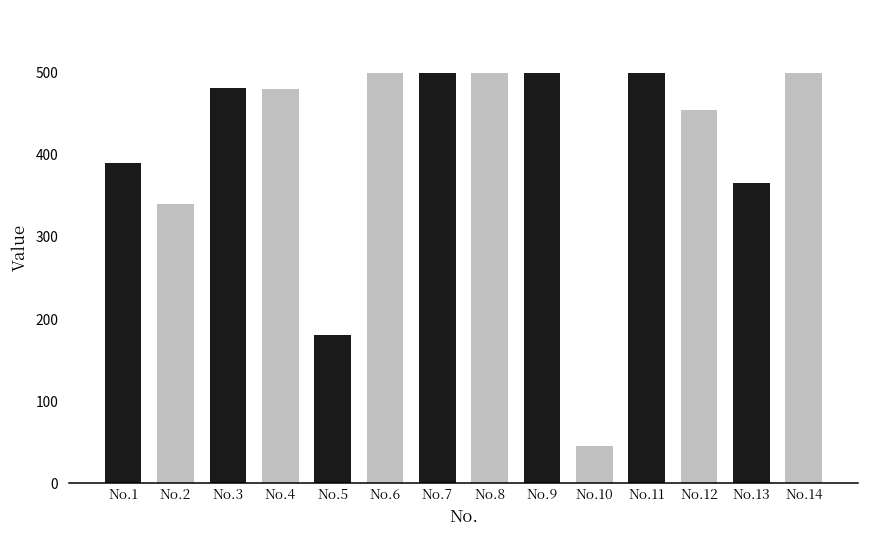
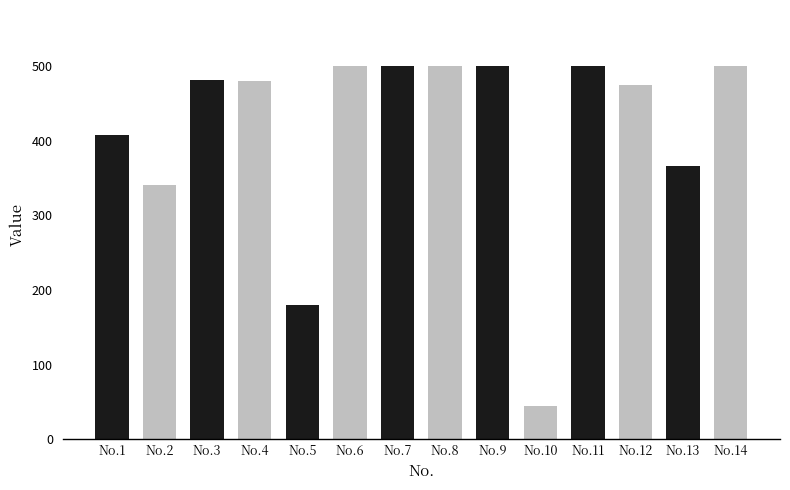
No.1: 390 -> 410
No.12: 460 -> 470
